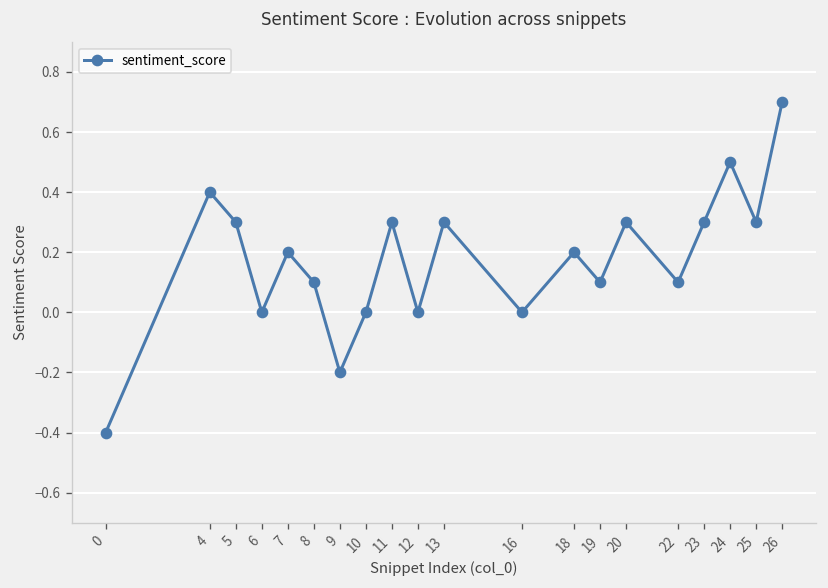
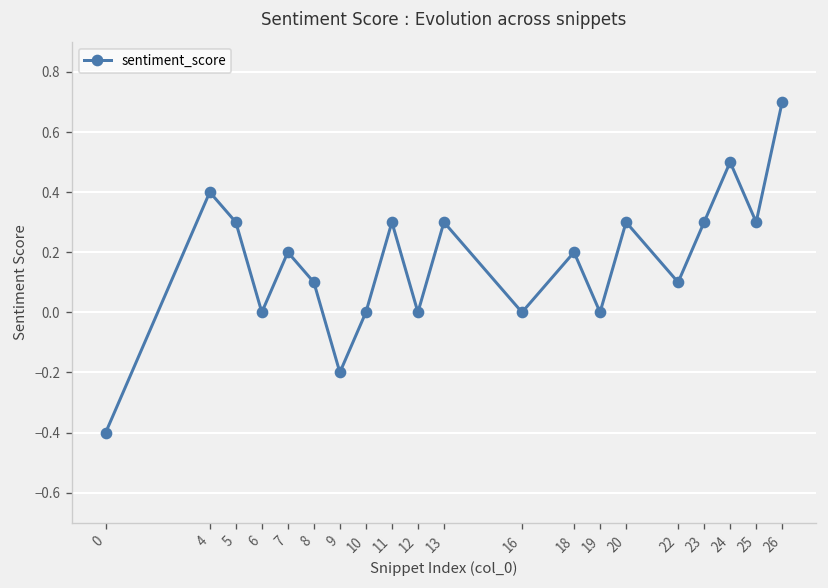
19: 0.1 -> 0.0
